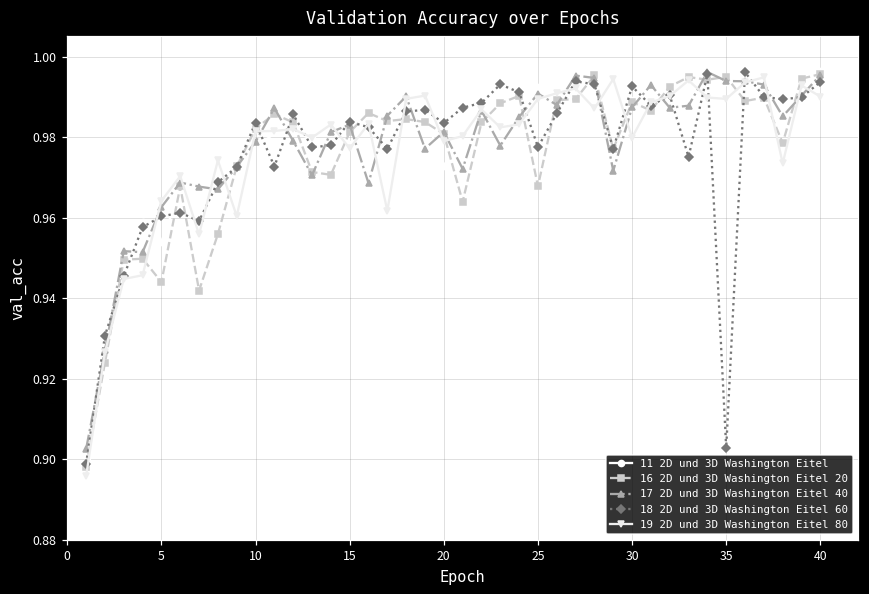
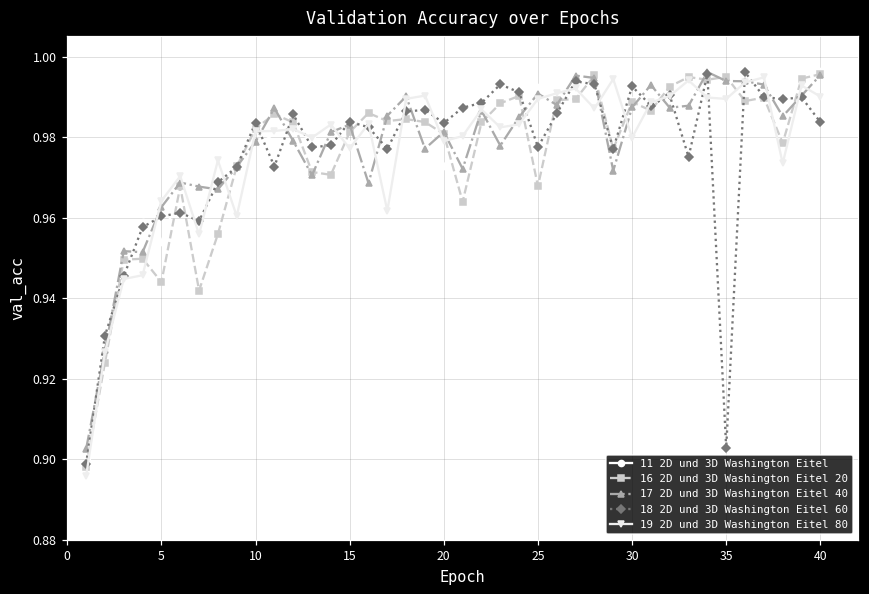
18 2D und 3D Washington Eitel 60, 40: 0.994 -> 0.984
